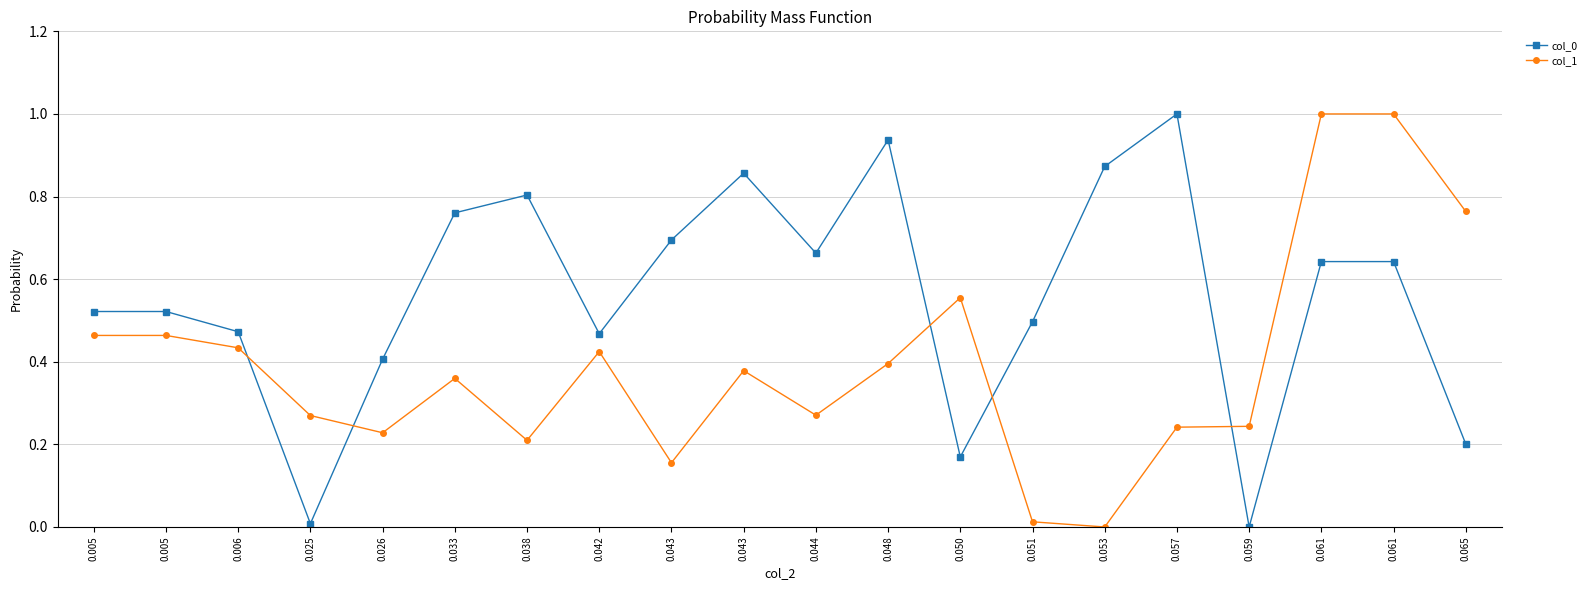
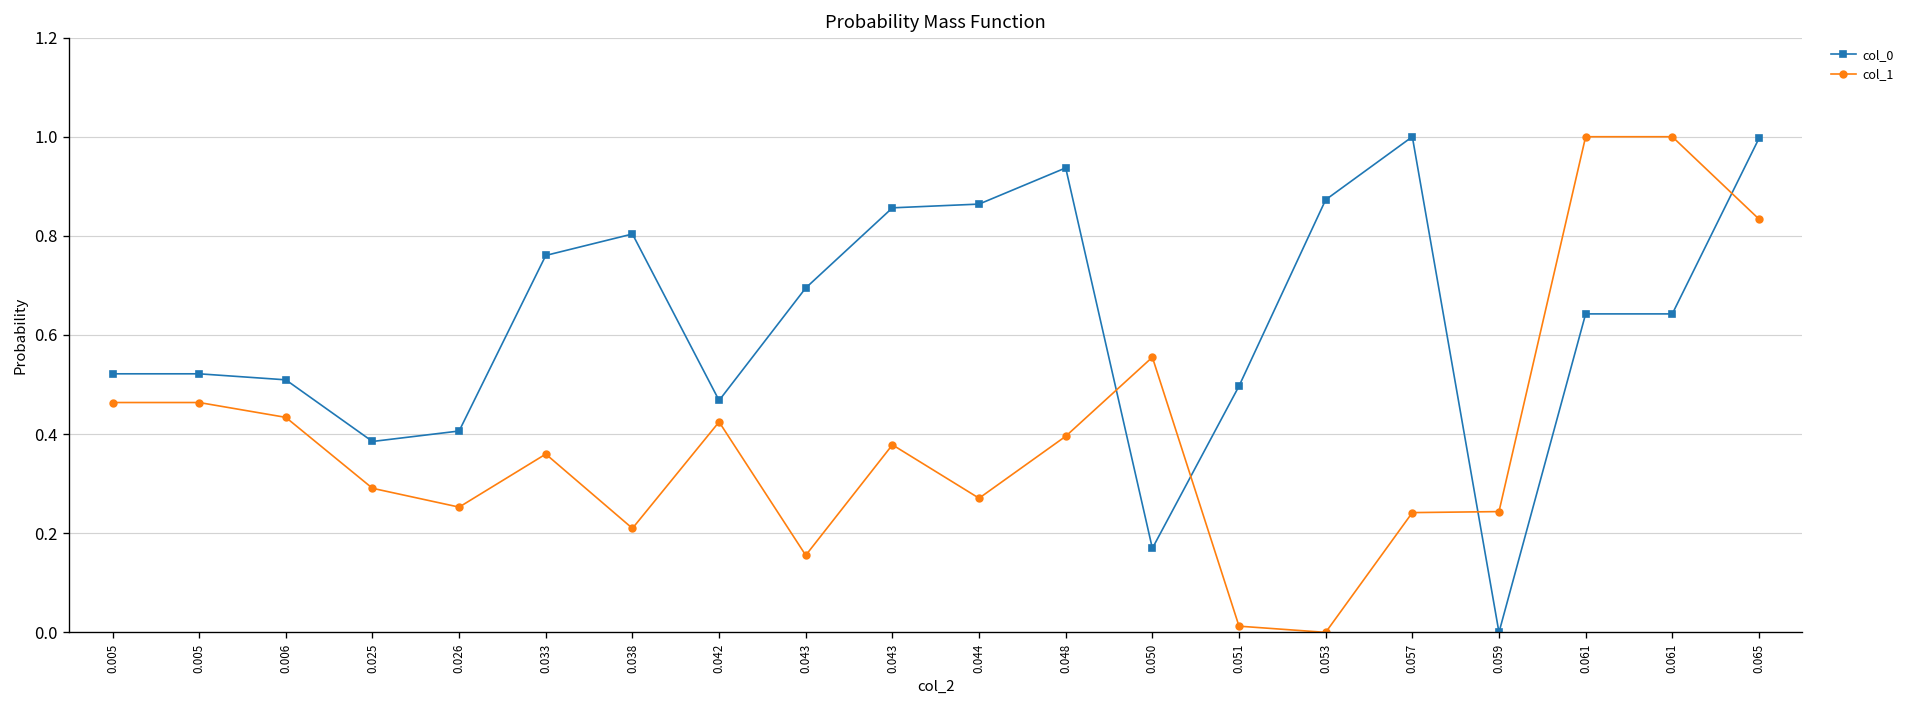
col_0, 0.006: 0.47 -> 0.51
col_0, 0.025: 0.01 -> 0.39
col_1, 0.025: 0.27 -> 0.29
col_1, 0.026: 0.23 -> 0.25
col_0, 0.044: 0.66 -> 0.86
col_0, 0.065: 0.20 -> 1.00
col_1, 0.065: 0.76 -> 0.83
